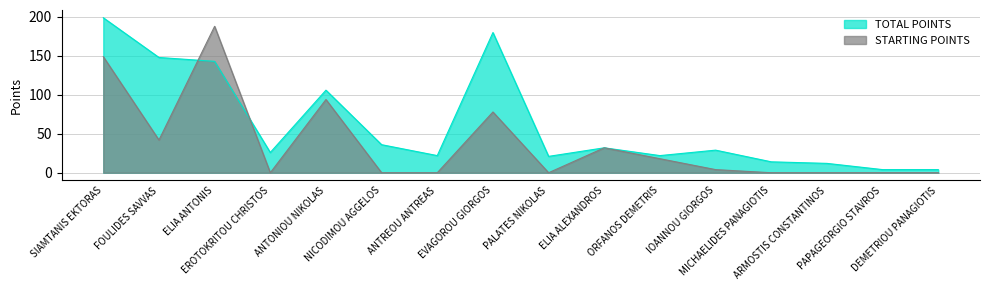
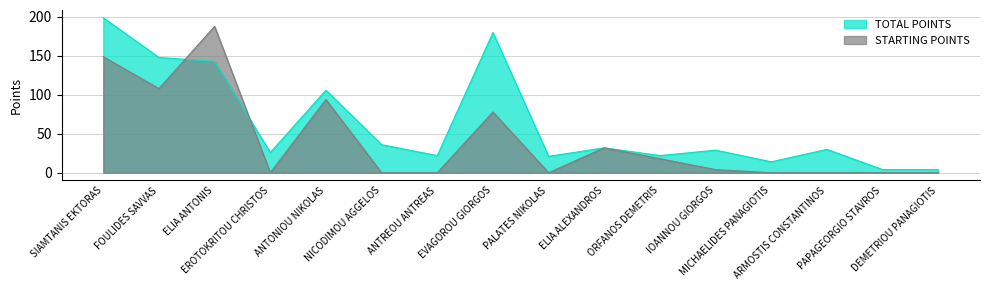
STARTING POINTS, FOULIDES SAVVAS: 40 -> 110
TOTAL POINTS, ARMOSTIS CONSTANTINOS: 10 -> 30
